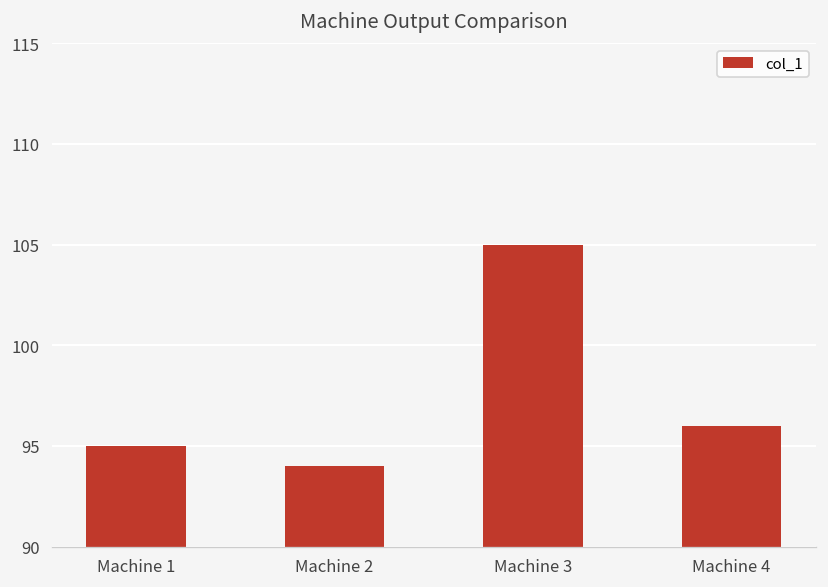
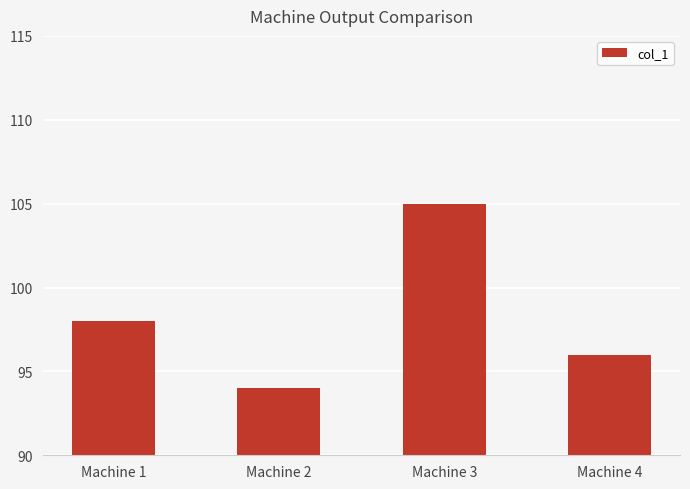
Machine 1: 95 -> 98
